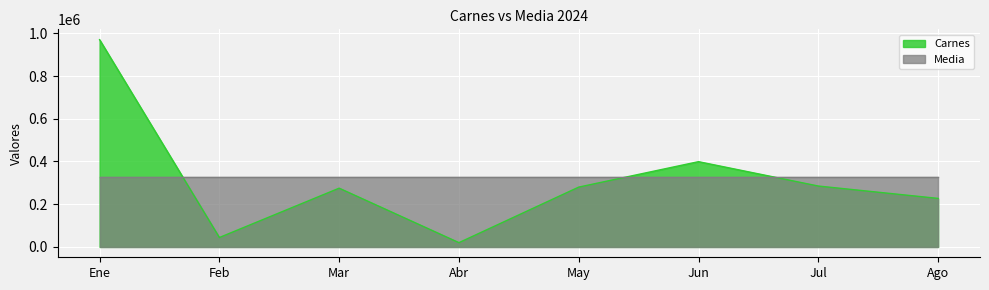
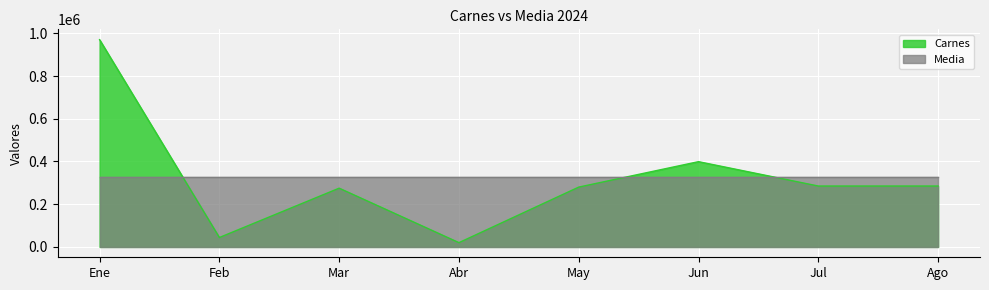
Carnes, Ago: 230000 -> 290000
